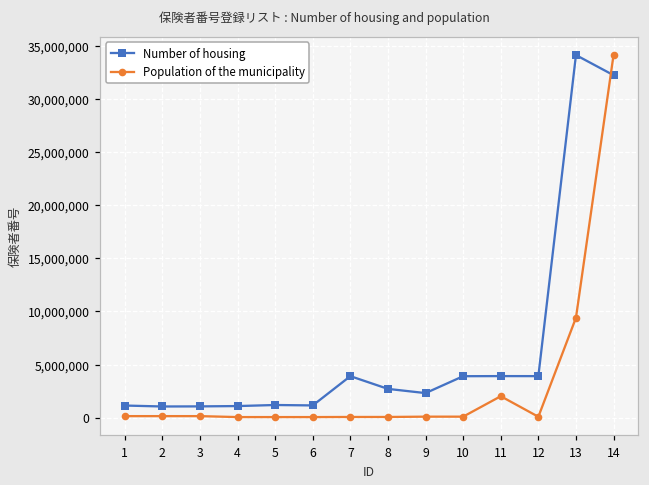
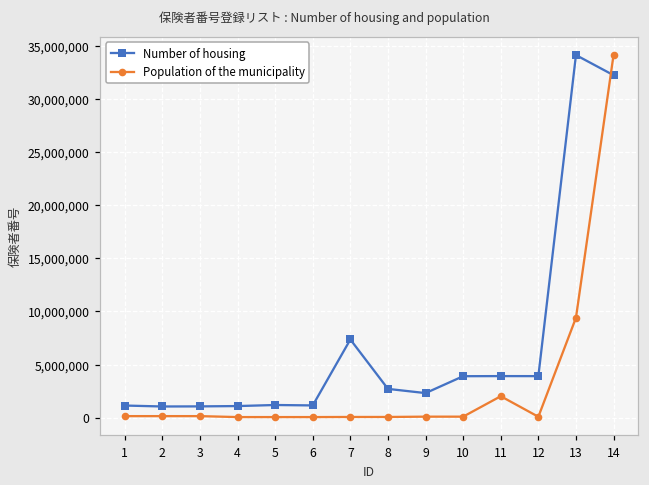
Number of housing, 7: 4,000,000 -> 7,000,000
